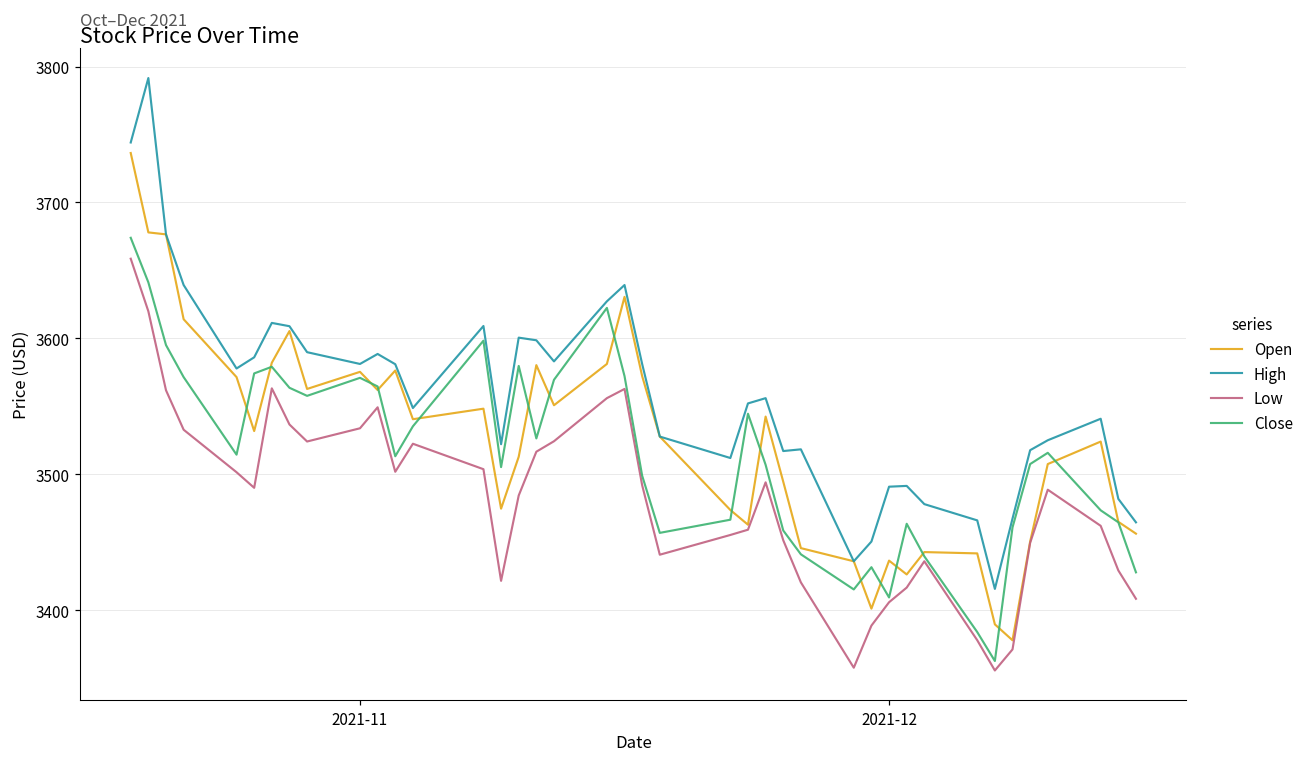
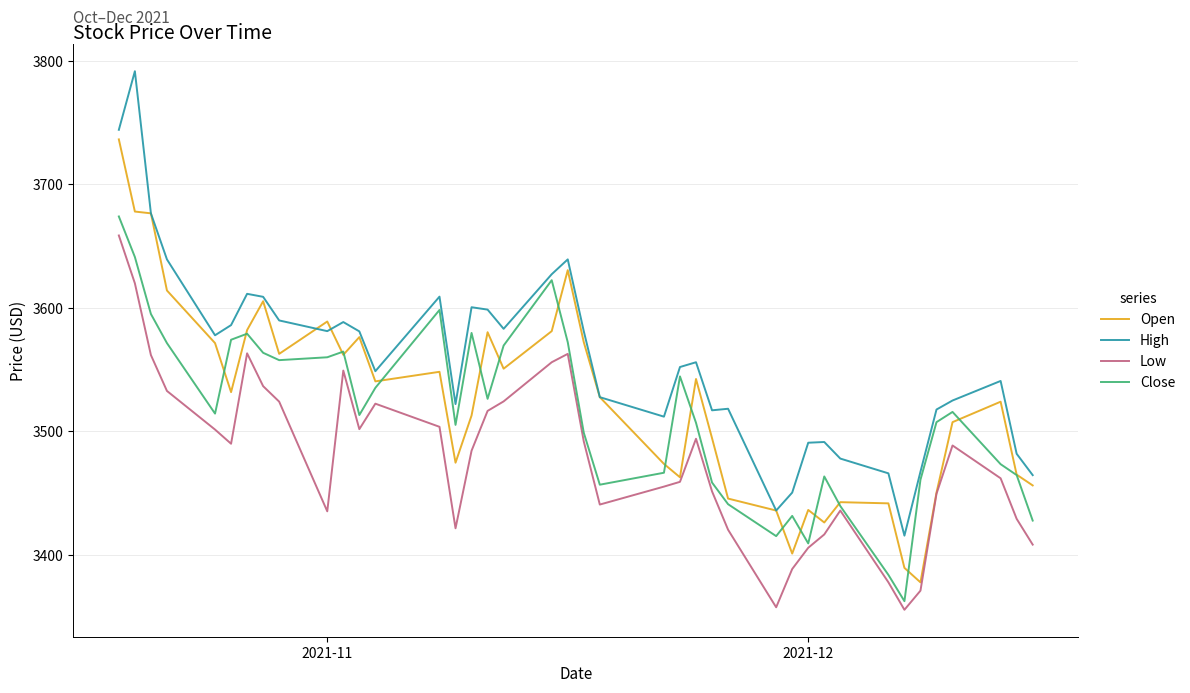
Open, 2021-11: 3575 -> 3589
Low, 2021-11: 3534 -> 3435
Close, 2021-11: 3571 -> 3560
